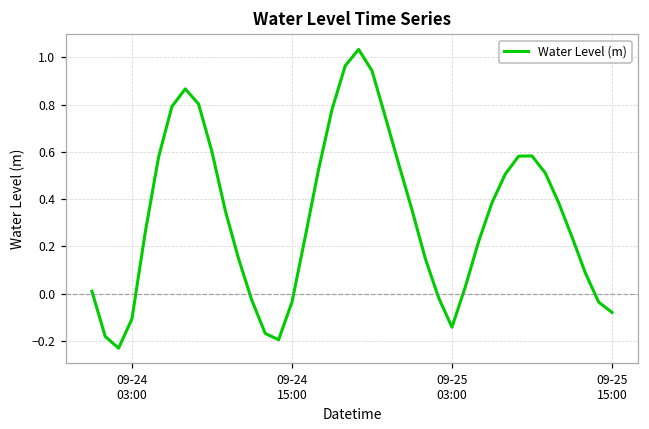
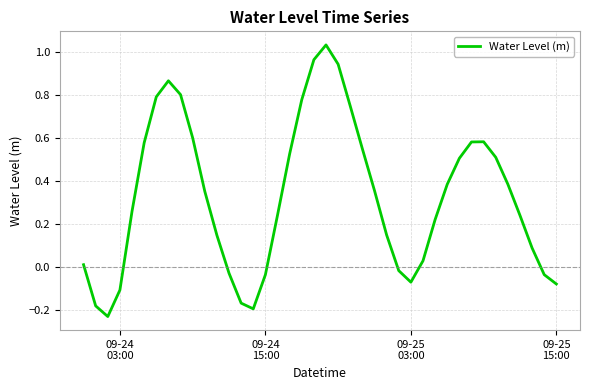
09-25 03:00: -0.14 -> -0.07
